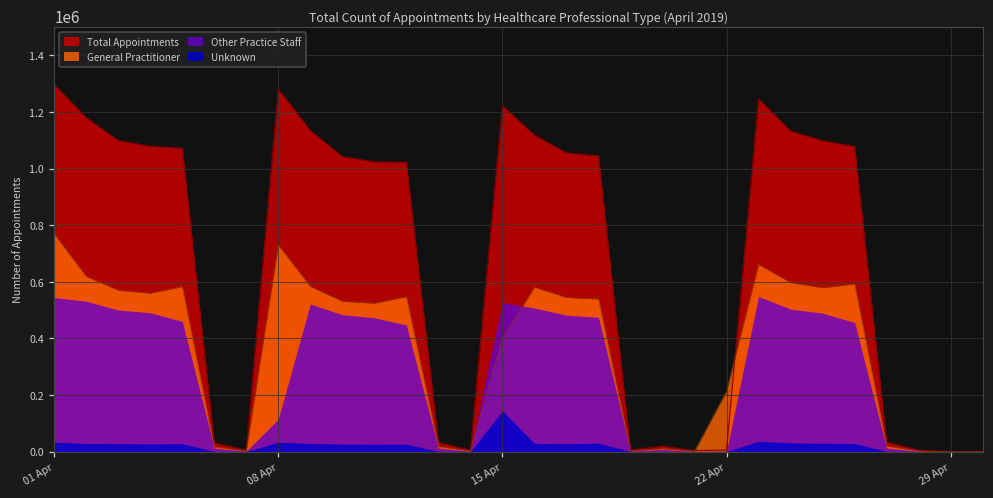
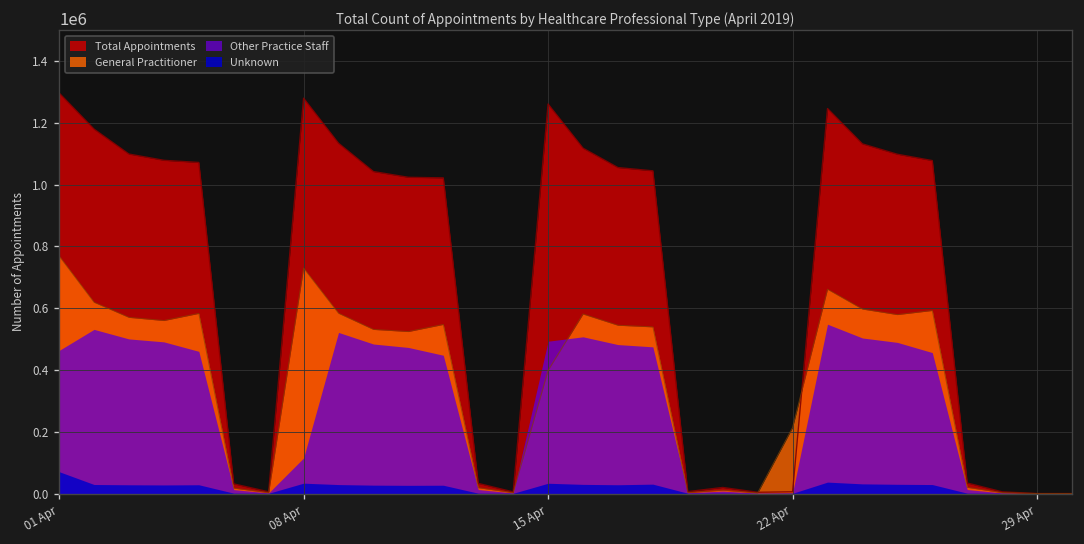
Other Practice Staff, 01 Apr: 540000 -> 460000
Unknown, 01 Apr: 30000 -> 70000
Total Appointments, 15 Apr: 1220000 -> 1260000
Other Practice Staff, 15 Apr: 530000 -> 490000
Unknown, 15 Apr: 140000 -> 30000
